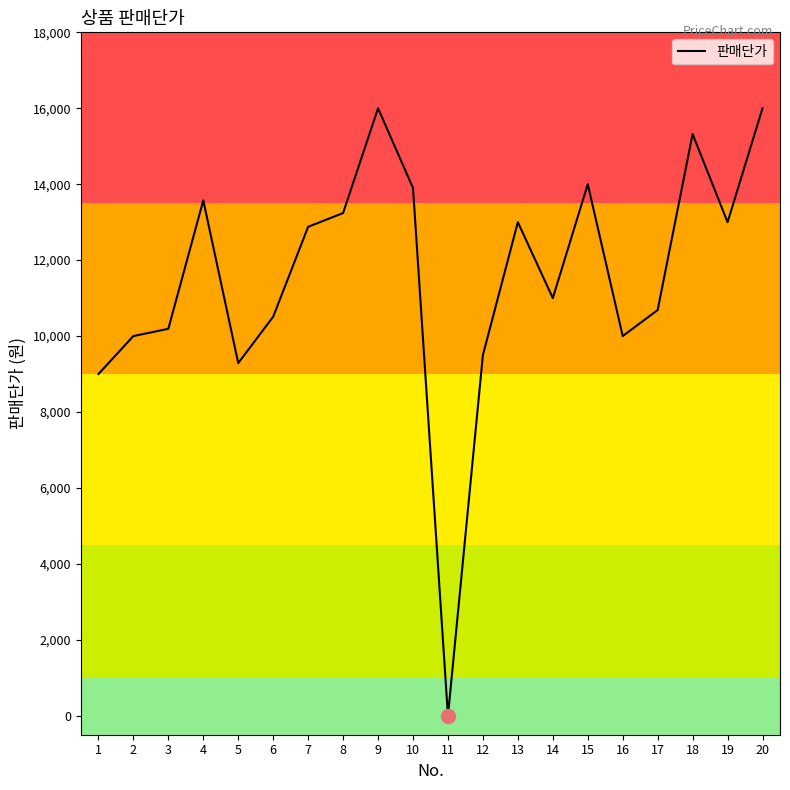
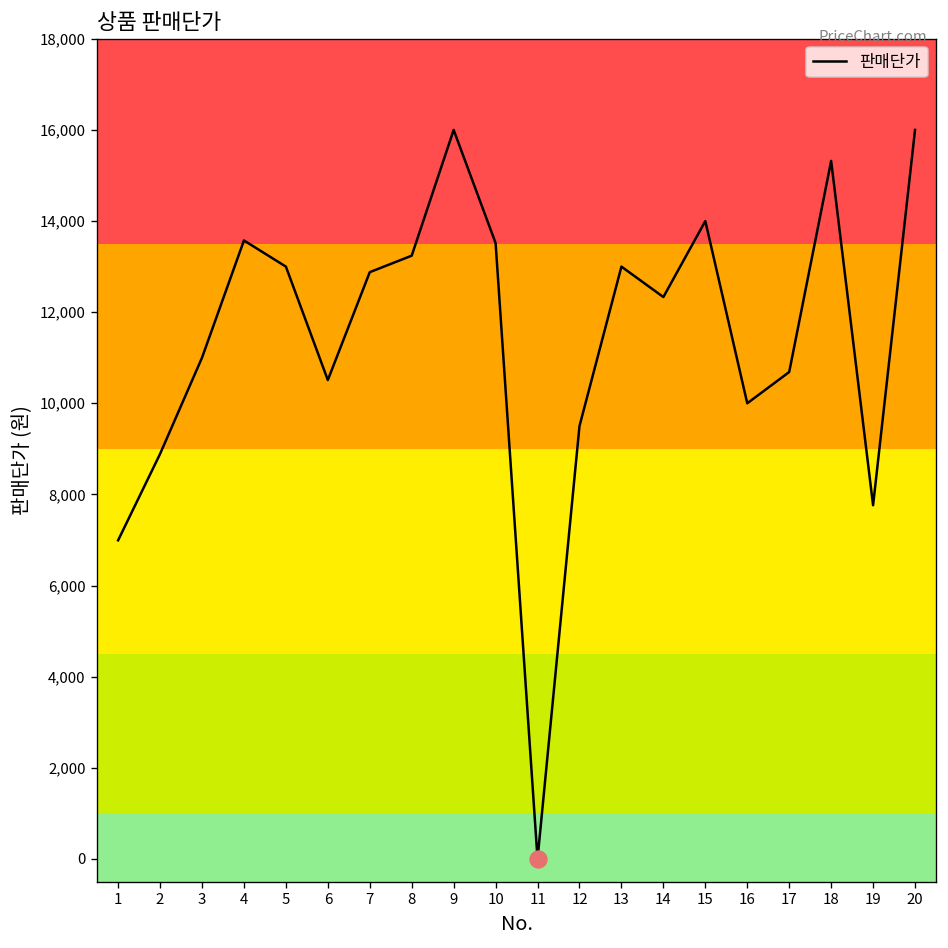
판매단가, 1: 9,000 -> 7,000
판매단가, 2: 10,000 -> 8,900
판매단가, 3: 10,200 -> 11,000
판매단가, 5: 9,300 -> 13,000
판매단가, 10: 13,900 -> 13,500
판매단가, 14: 11,000 -> 12,300
판매단가, 19: 13,000 -> 7,800
